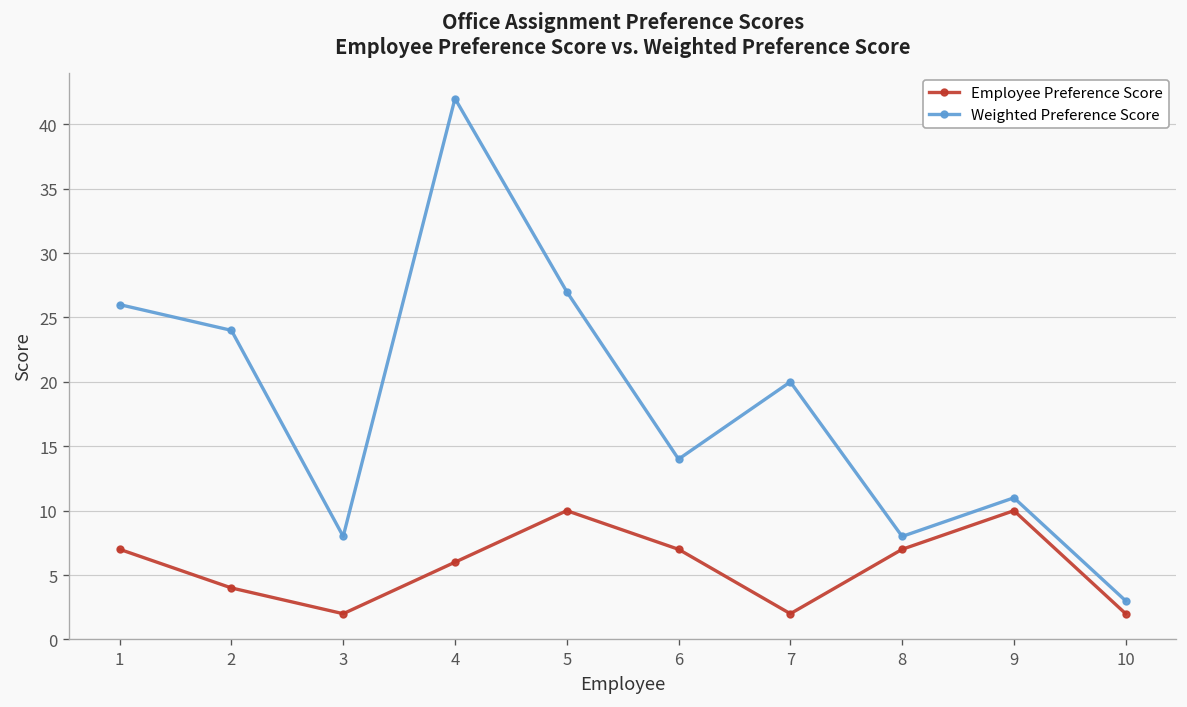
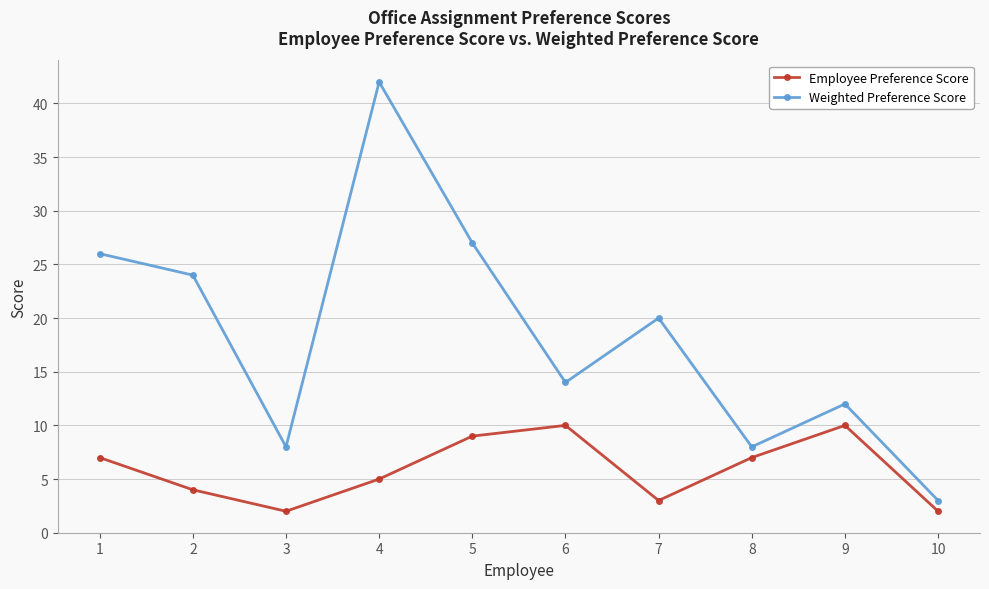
Employee Preference Score, 4: 6 -> 5
Employee Preference Score, 5: 10 -> 9
Employee Preference Score, 6: 7 -> 10
Employee Preference Score, 7: 2 -> 3
Weighted Preference Score, 9: 11 -> 12
